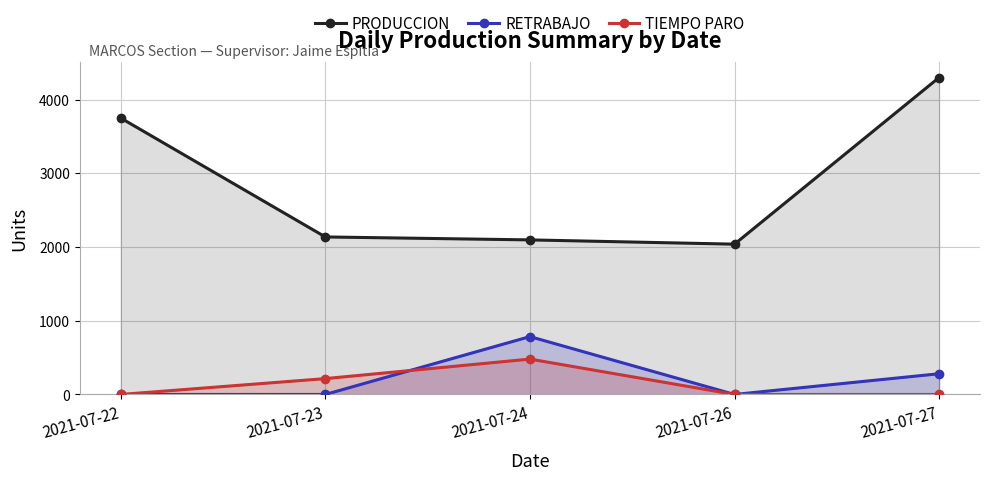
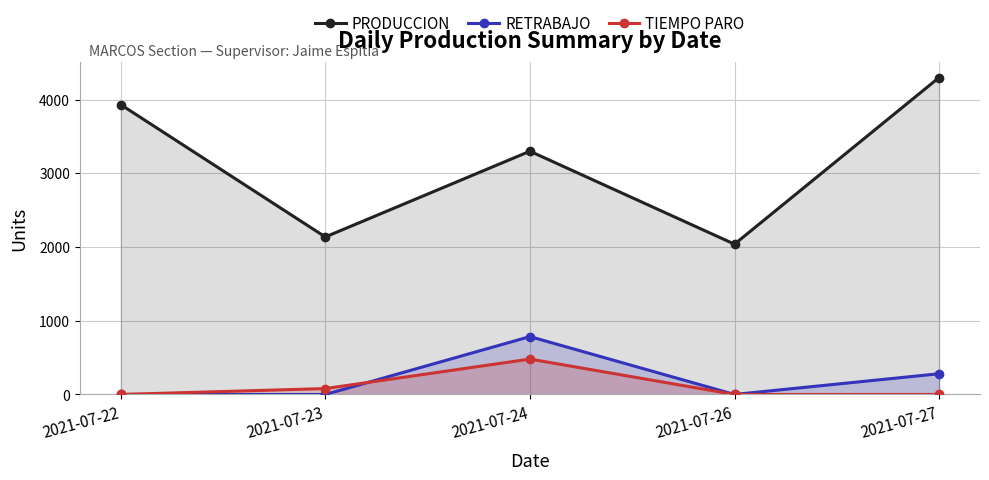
PRODUCCION, 2021-07-22: 3800 -> 3900
TIEMPO PARO, 2021-07-23: 200 -> 100
PRODUCCION, 2021-07-24: 2100 -> 3300
